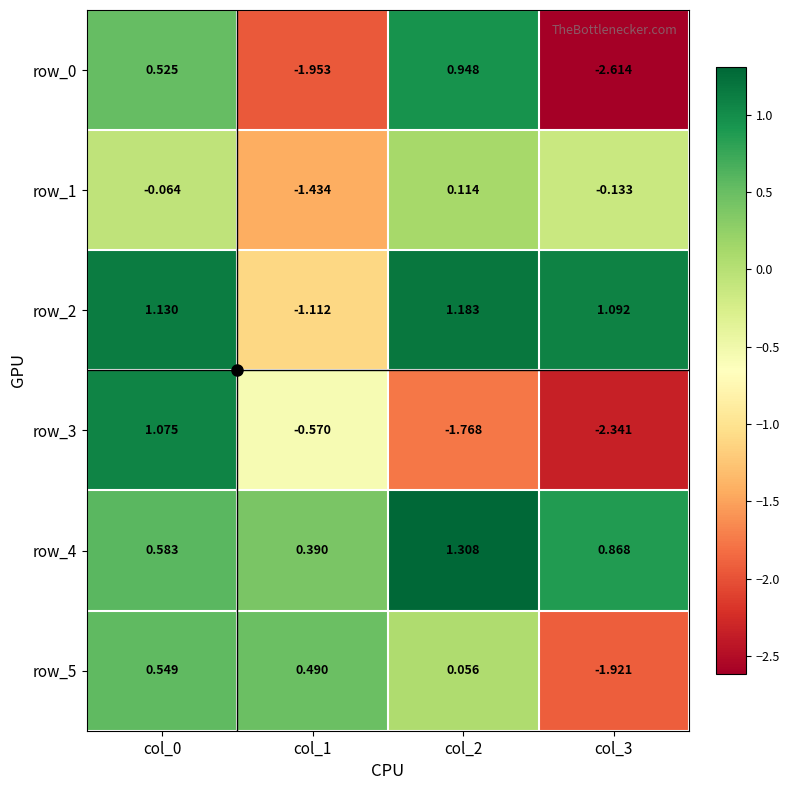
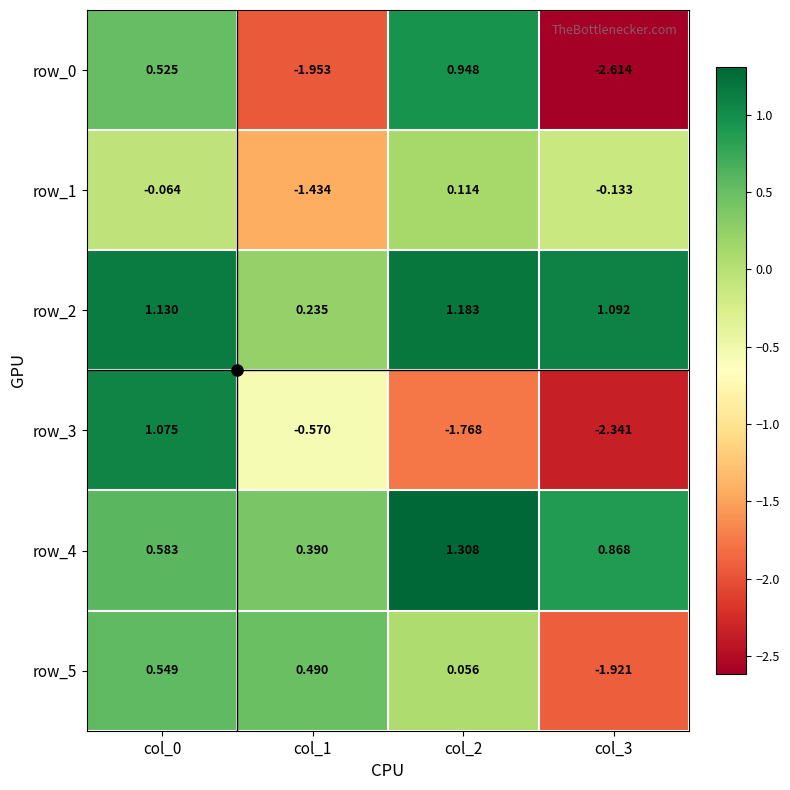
row_2, col_1: -1.112 -> 0.235
